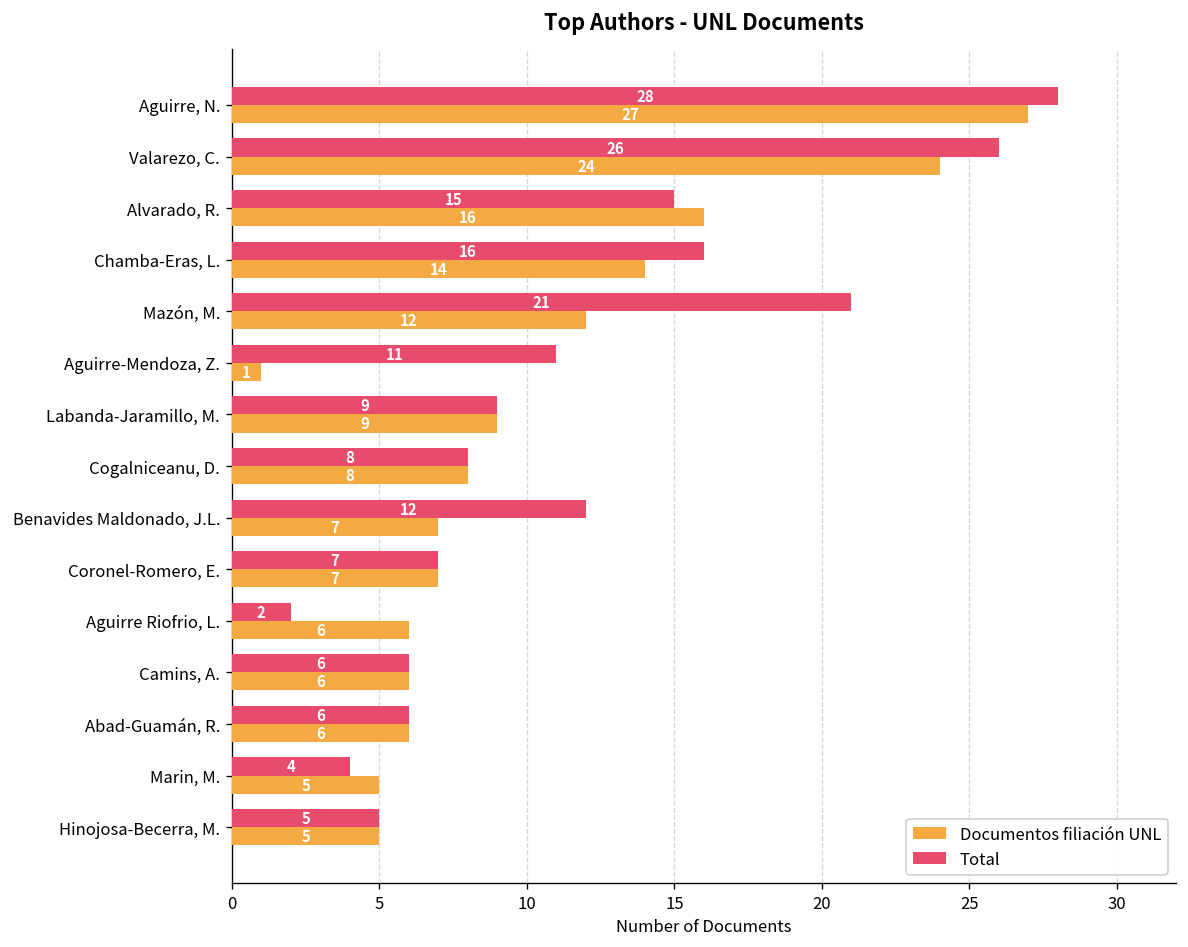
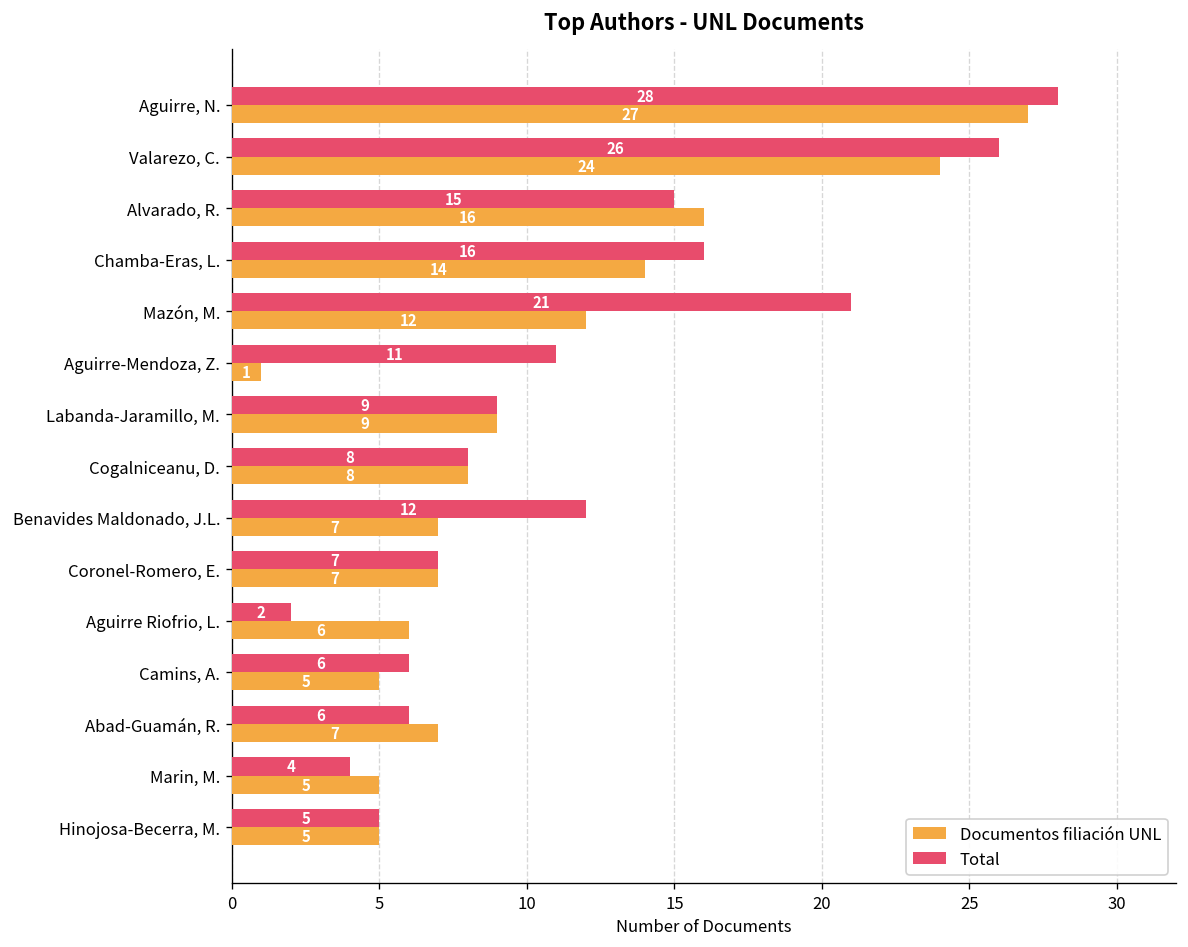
Documentos filiación UNL, Camins, A.: 6 -> 5
Documentos filiación UNL, Abad-Guamán, R.: 6 -> 7
